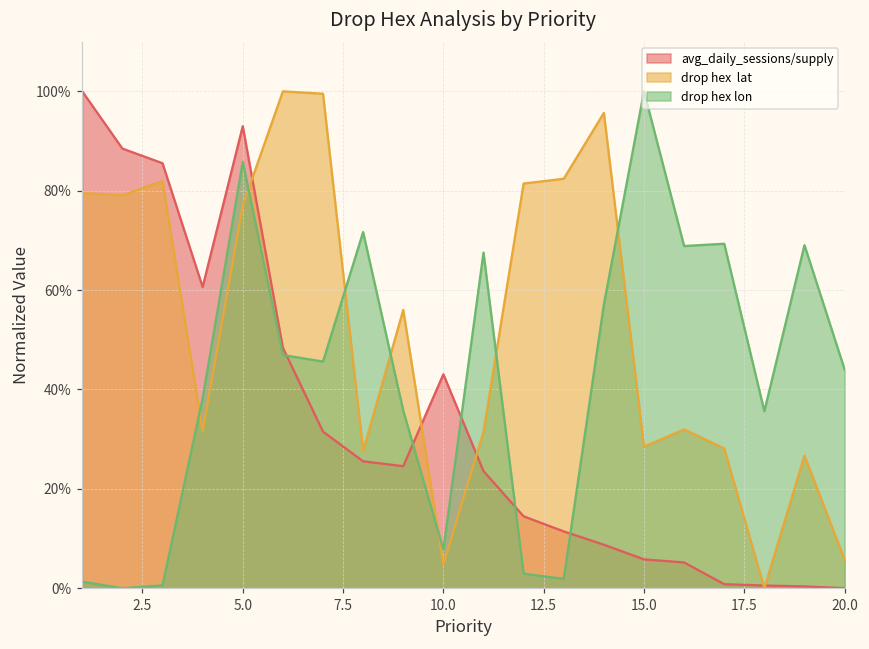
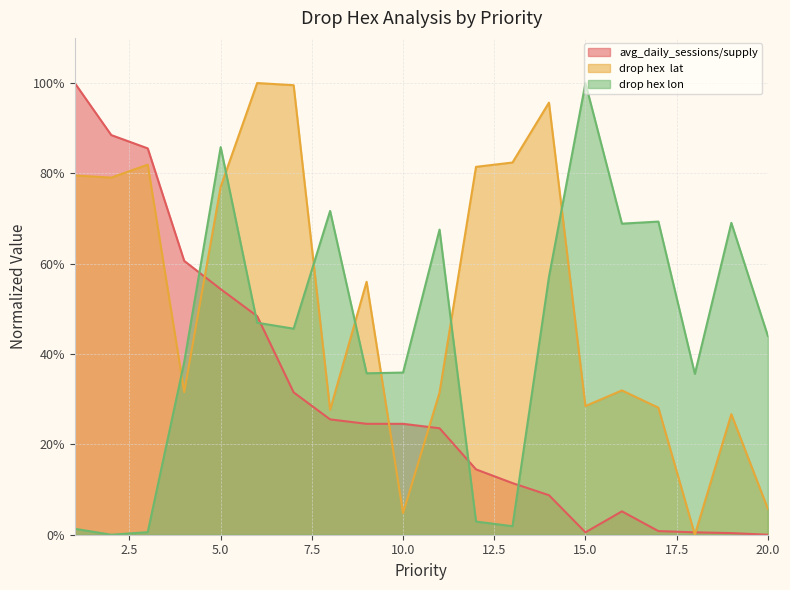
avg_daily_sessions/supply, 5.0: 93% -> 54%
avg_daily_sessions/supply, 10.0: 43% -> 25%
drop hex lon, 10.0: 8% -> 36%
avg_daily_sessions/supply, 15.0: 6% -> 1%
